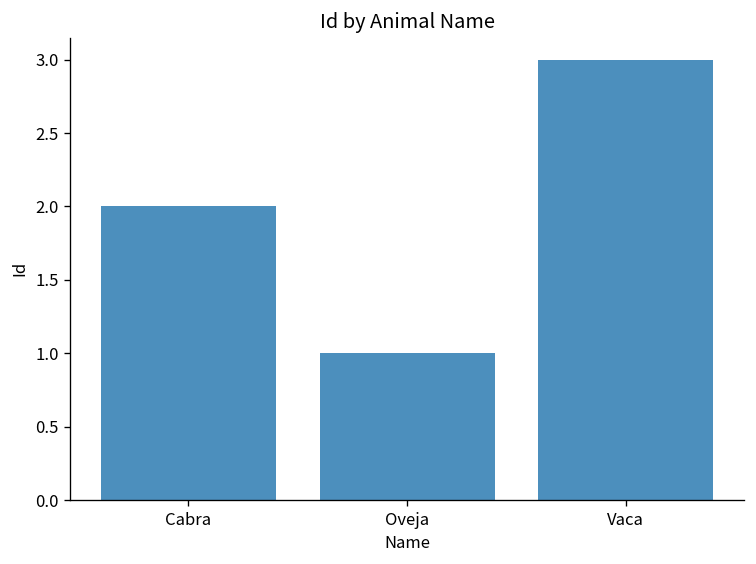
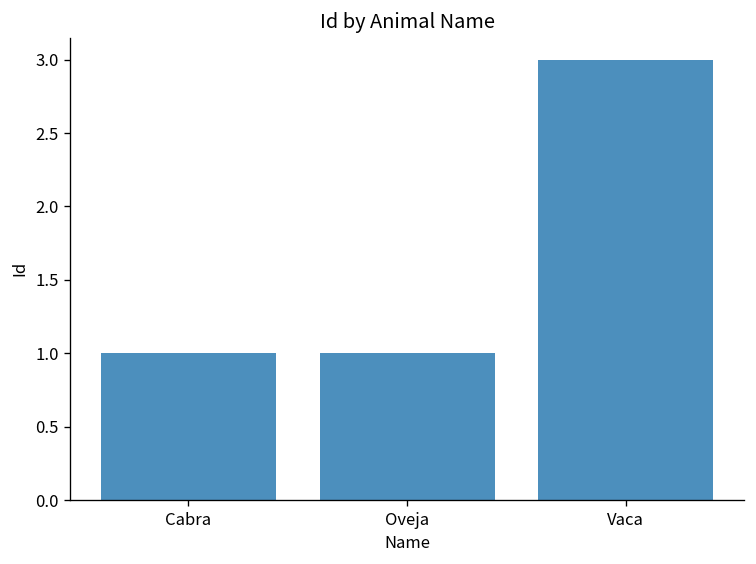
Cabra: 2 -> 1
